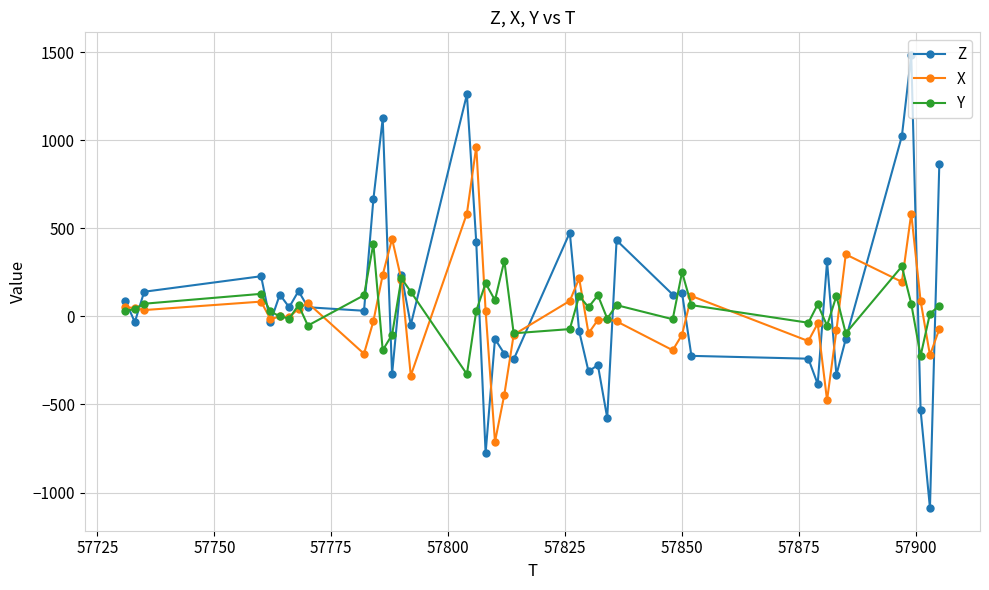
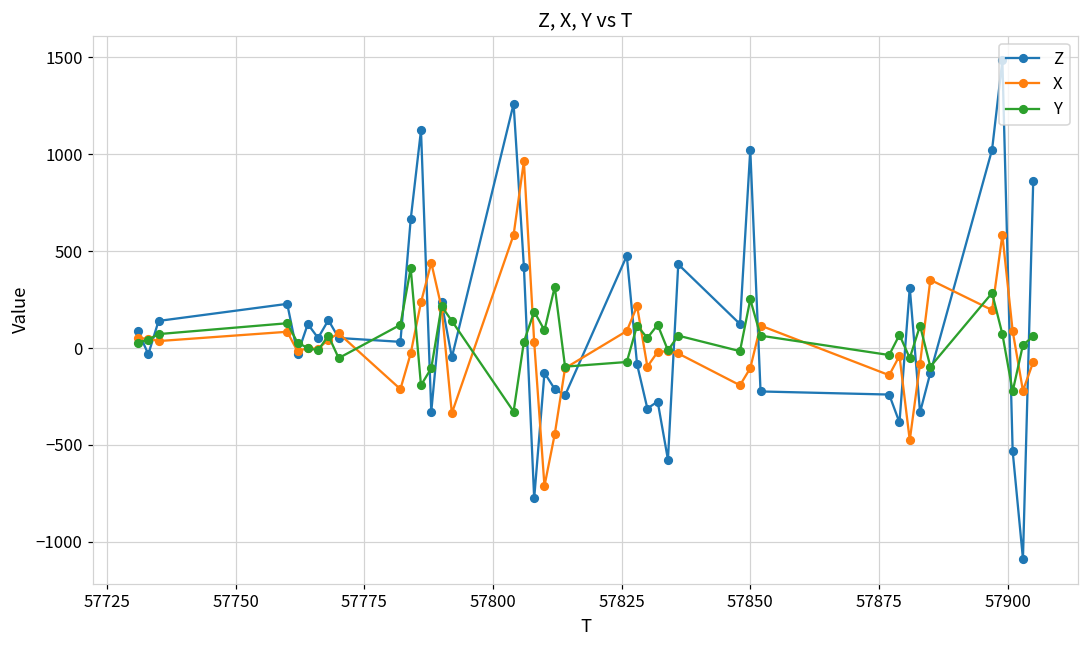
Z, 57850: 130 -> 1020
